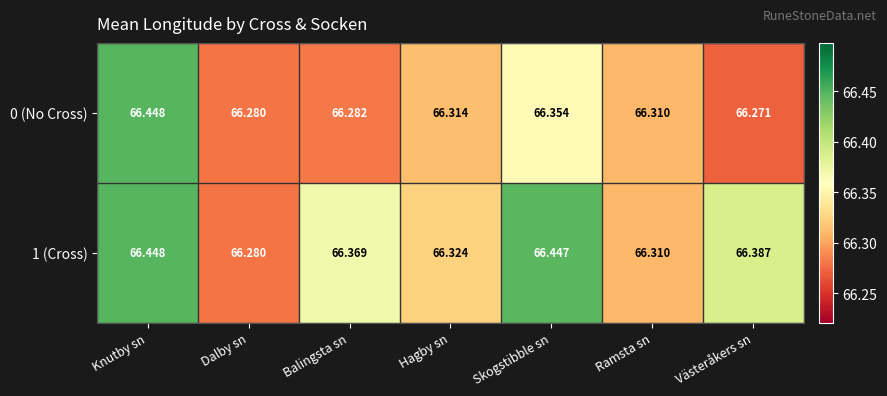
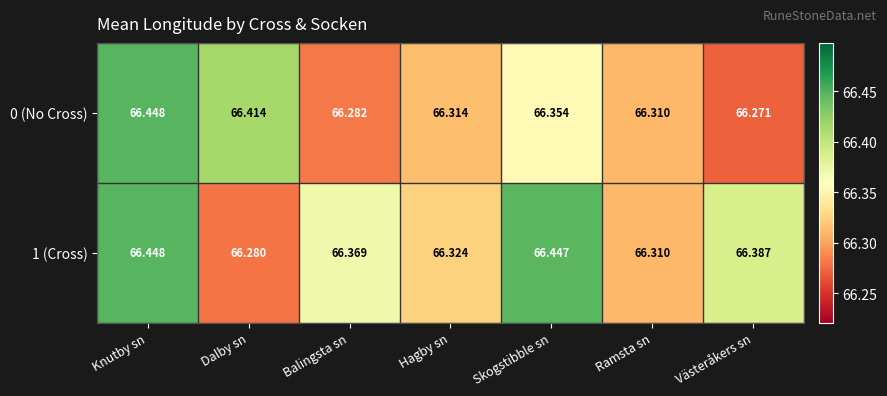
0 (No Cross), Dalby sn: 66.280 -> 66.414
